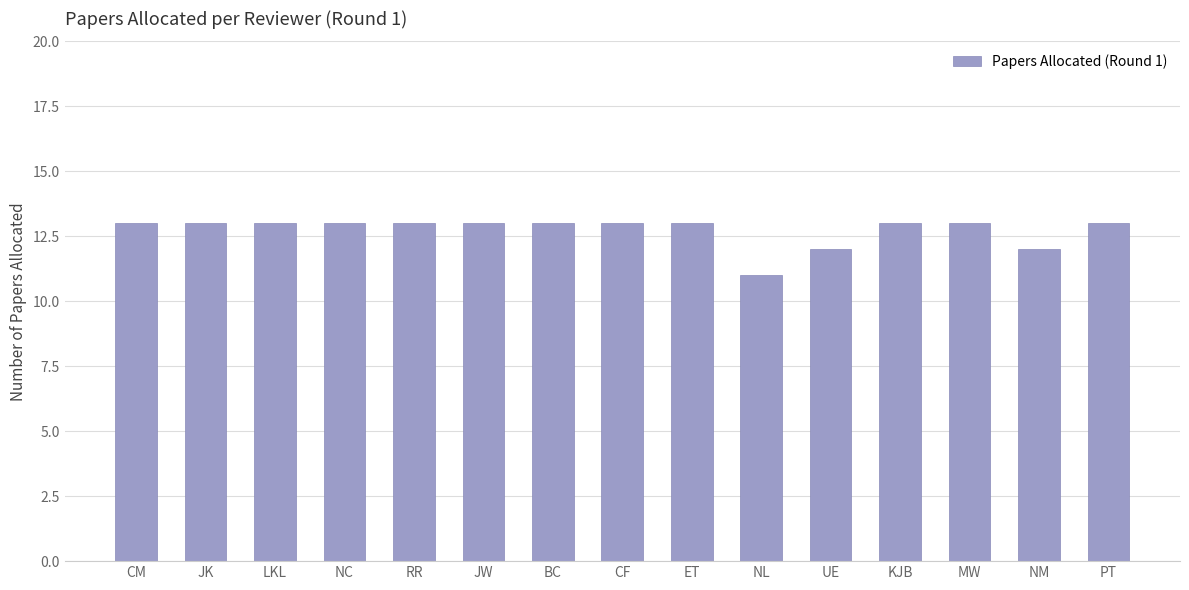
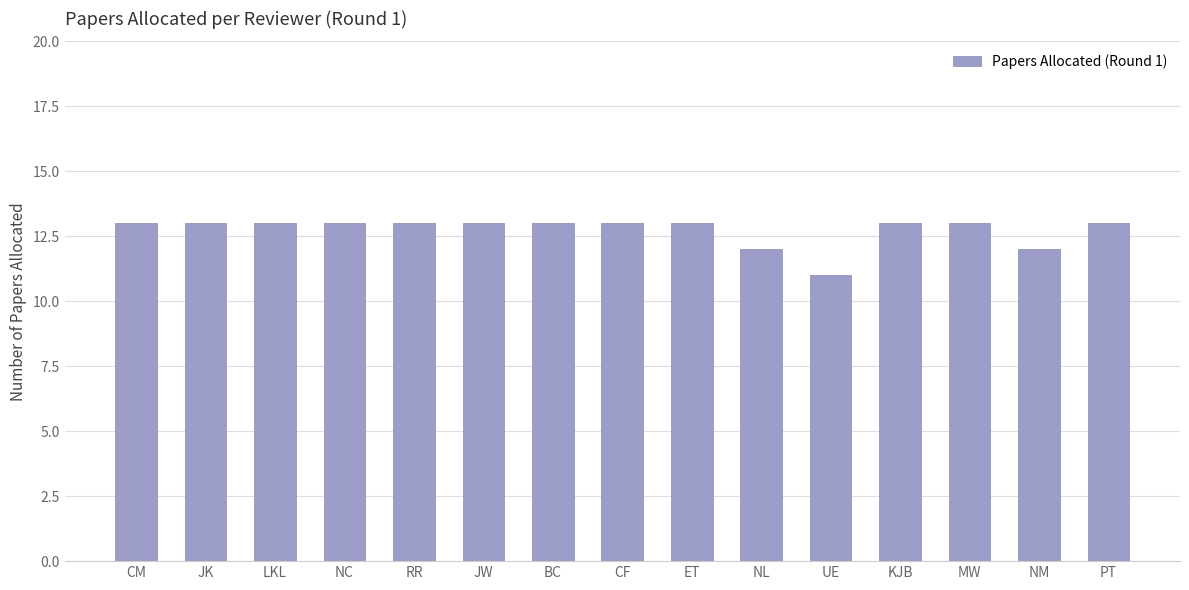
NL: 11 -> 12
UE: 12 -> 11
